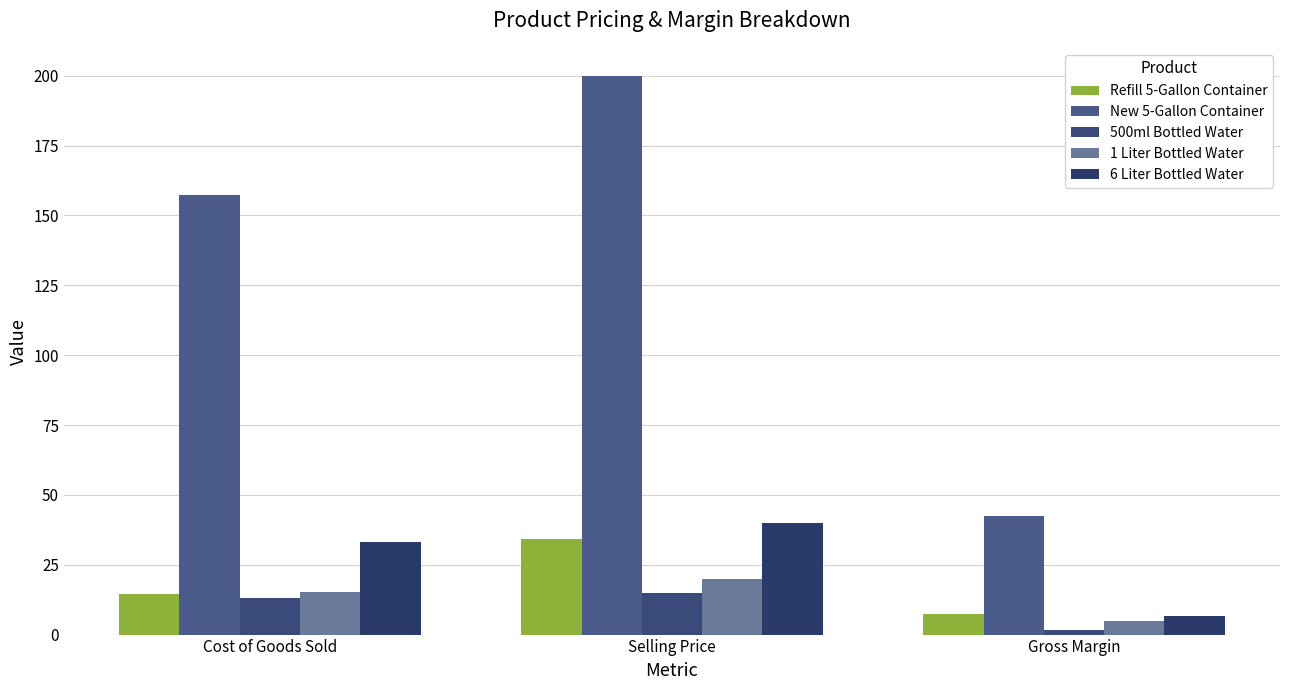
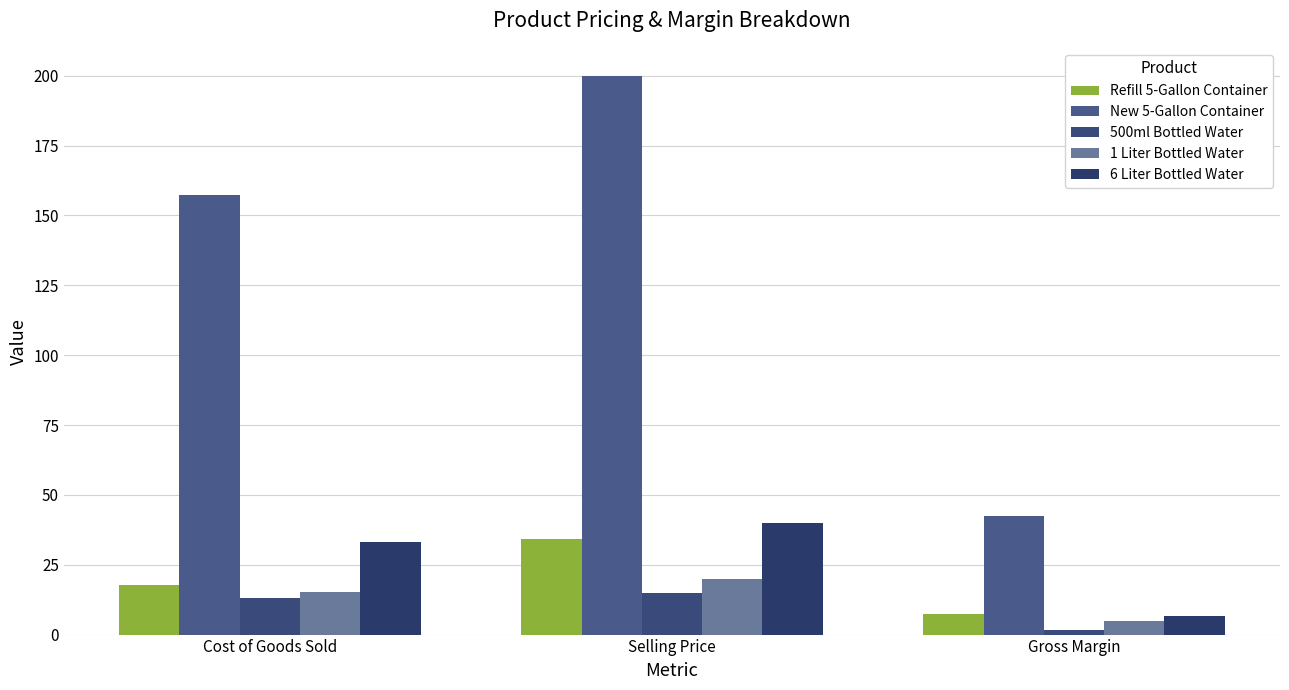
Refill 5-Gallon Container, Cost of Goods Sold: 15 -> 18
